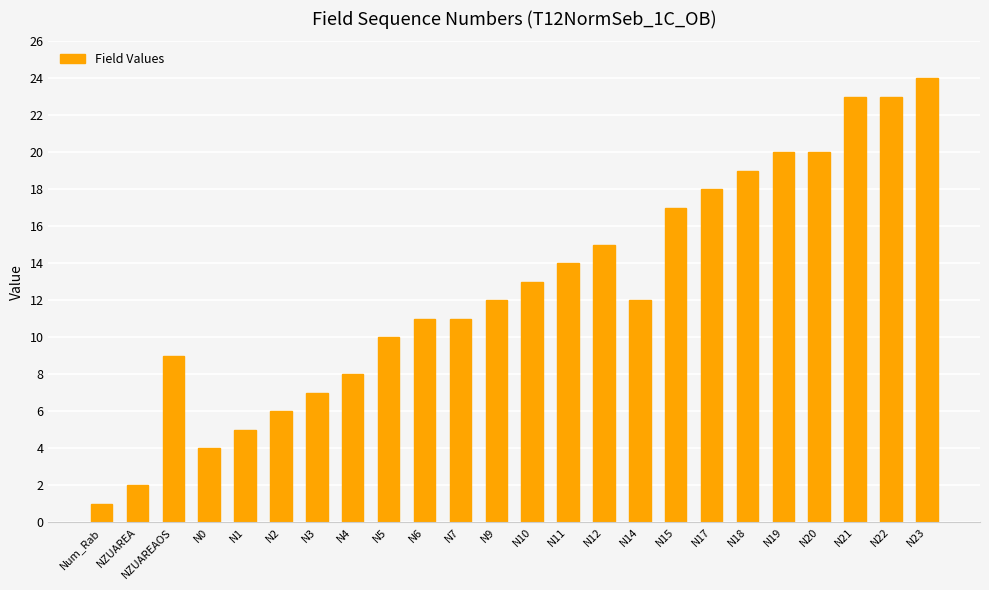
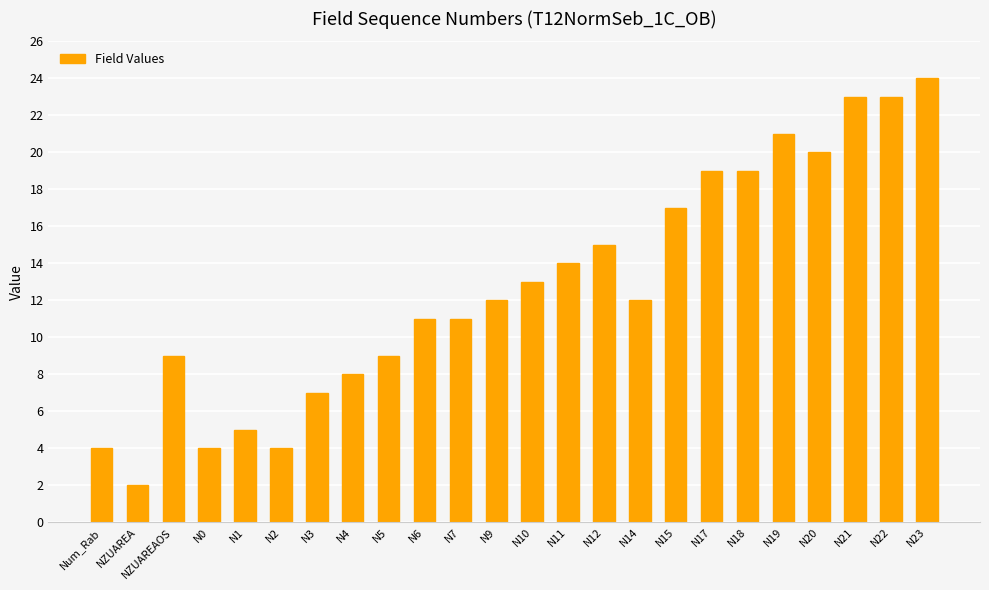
Num_Rab: 1 -> 4
N2: 6 -> 4
N5: 10 -> 9
N17: 18 -> 19
N19: 20 -> 21
